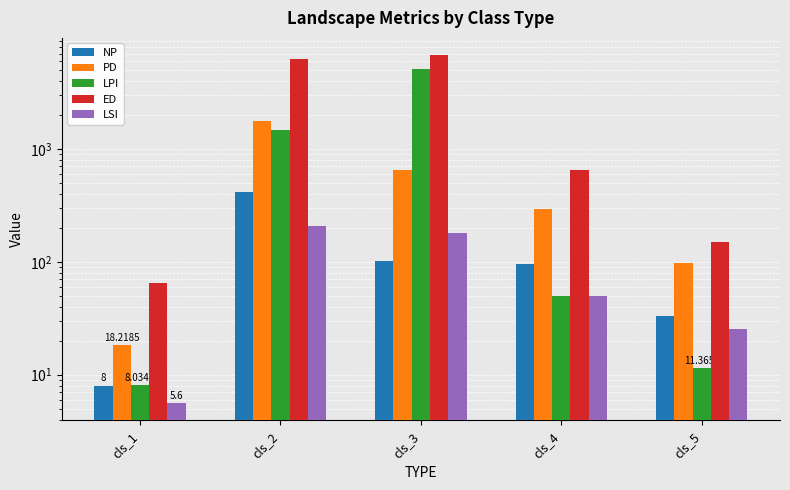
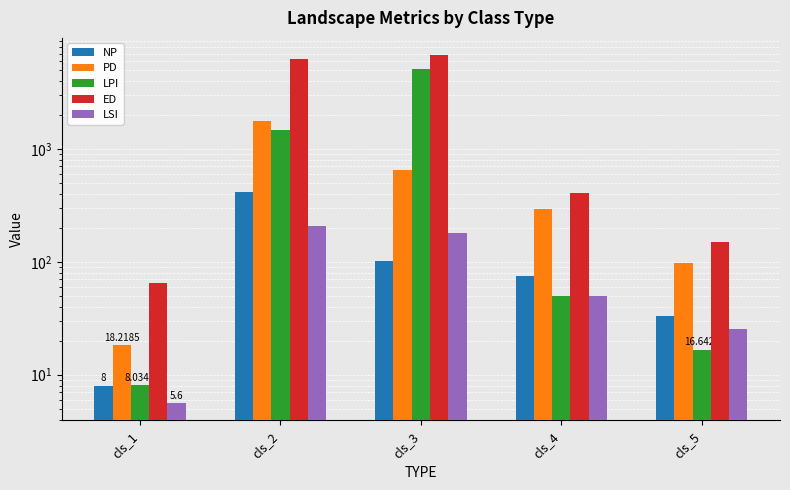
NP, cls_4: 100 -> 80
ED, cls_4: 600 -> 400
LPI, cls_5: 11.3659 -> 16.6425
